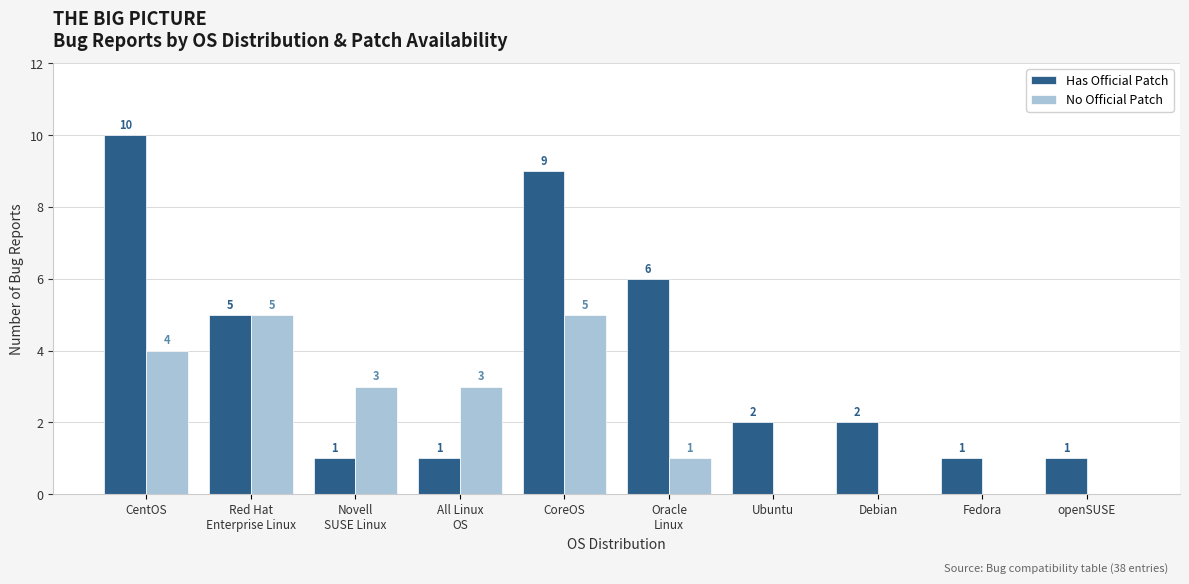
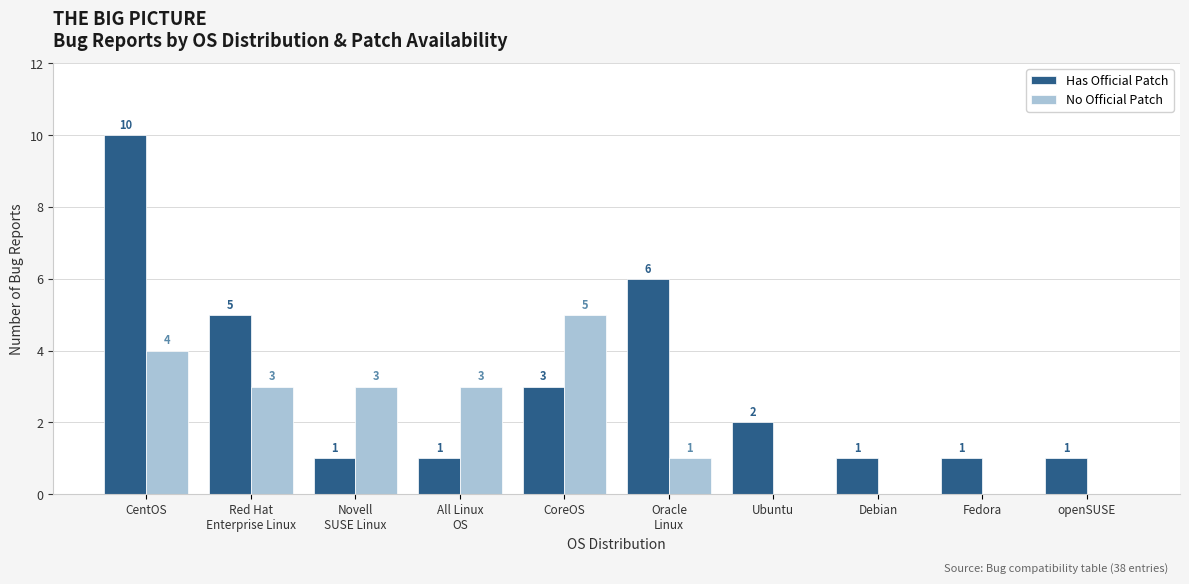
No Official Patch, Red Hat Enterprise Linux: 5 -> 3
Has Official Patch, CoreOS: 9 -> 3
Has Official Patch, Debian: 2 -> 1
